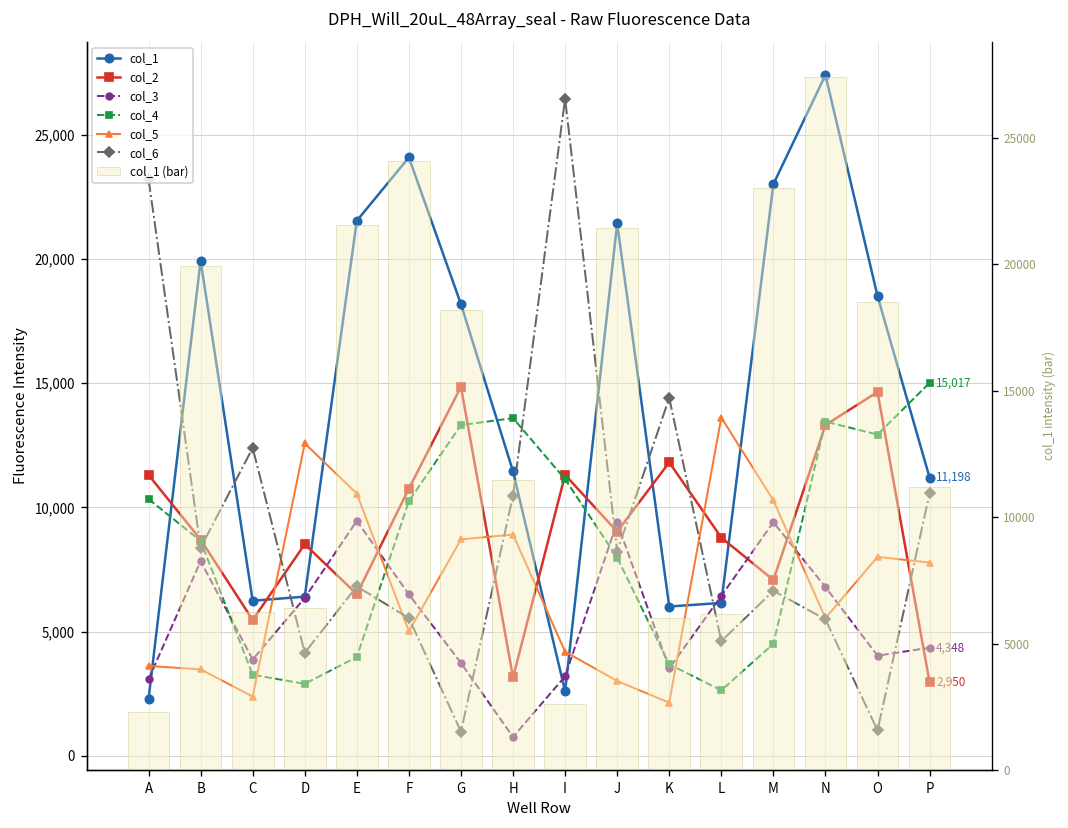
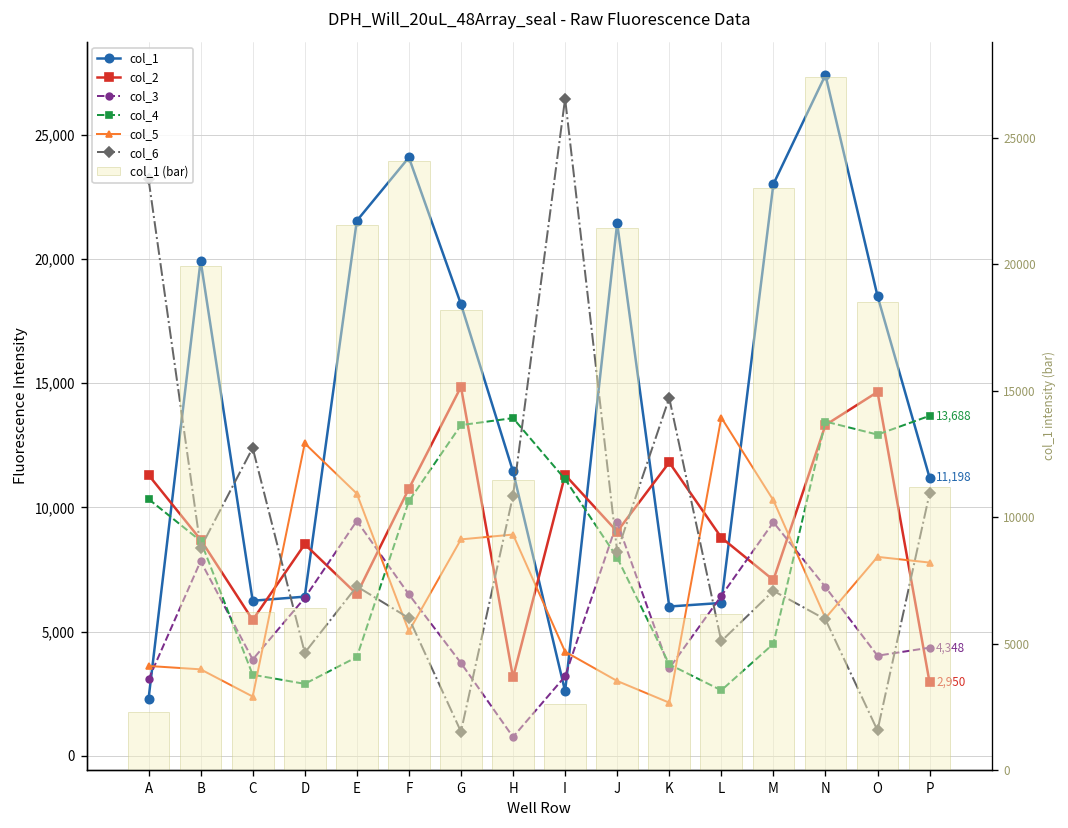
col_4, P: 15,017 -> 13,688
